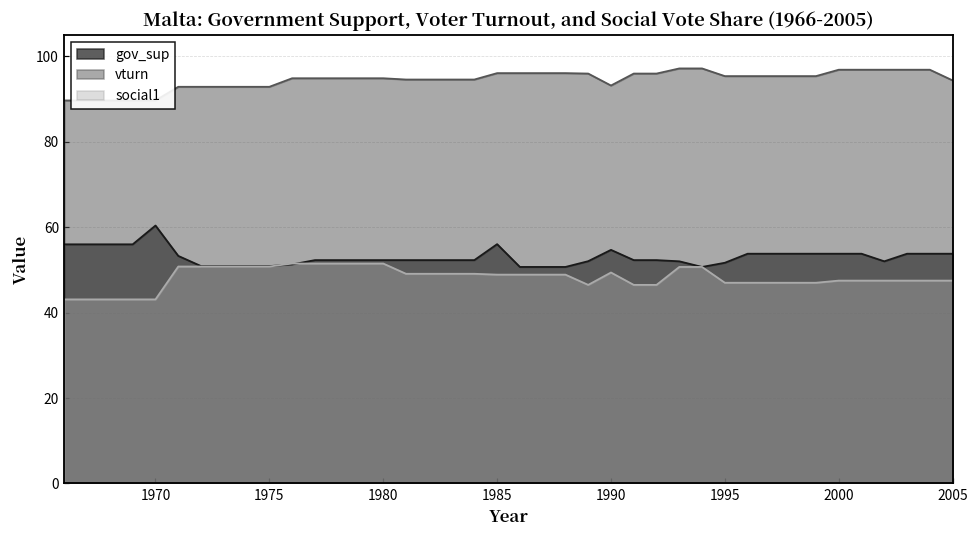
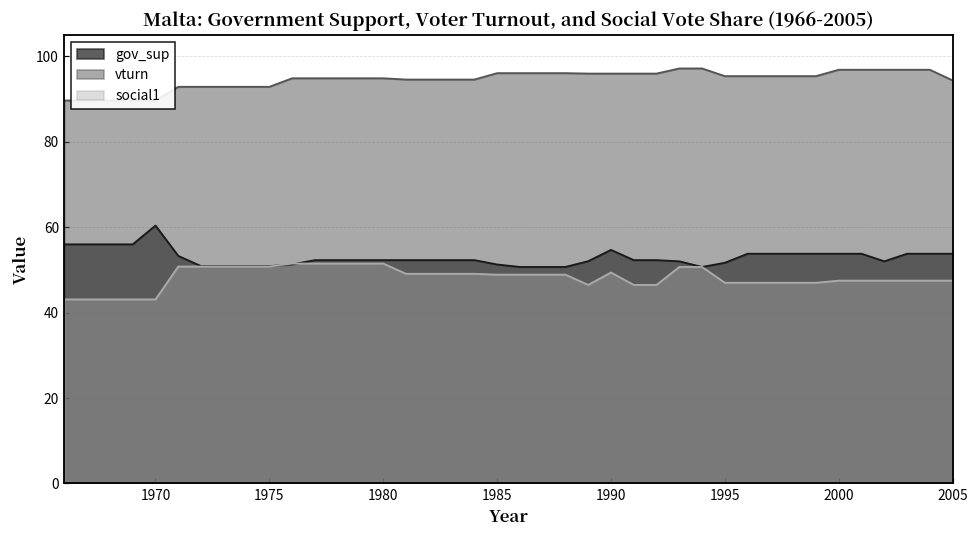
gov_sup, 1985: 56 -> 51
vturn, 1990: 93 -> 96
